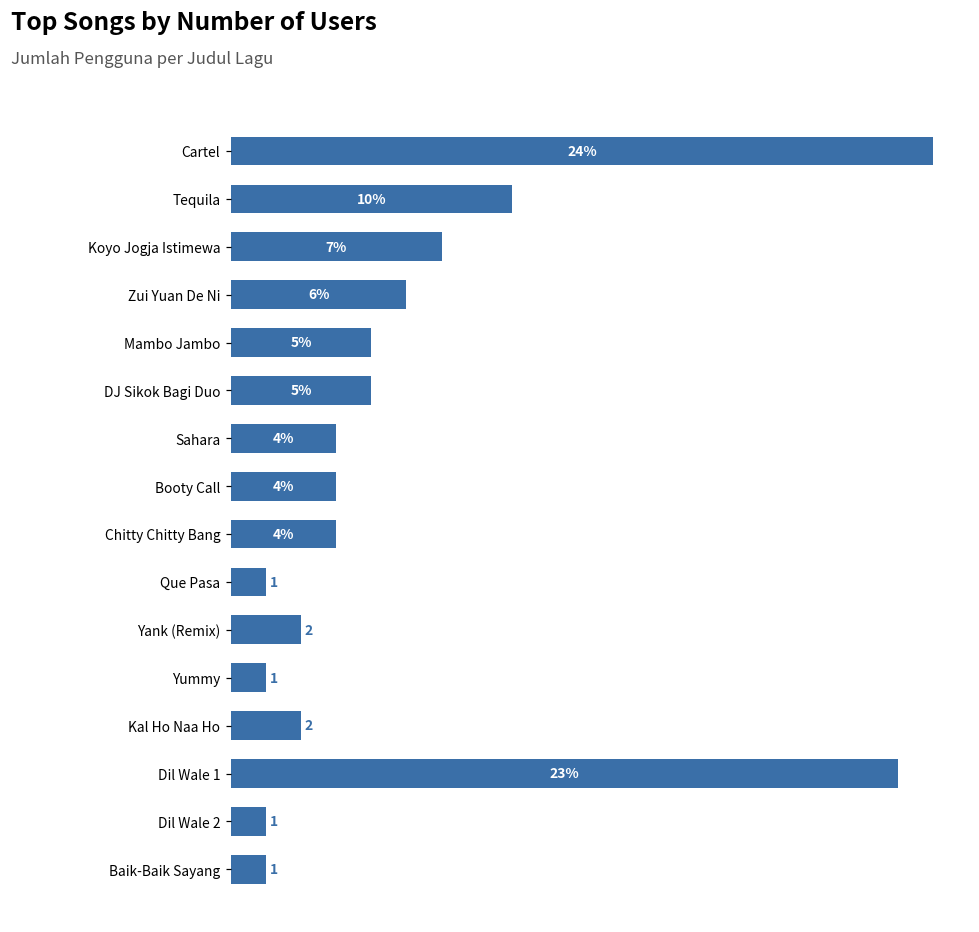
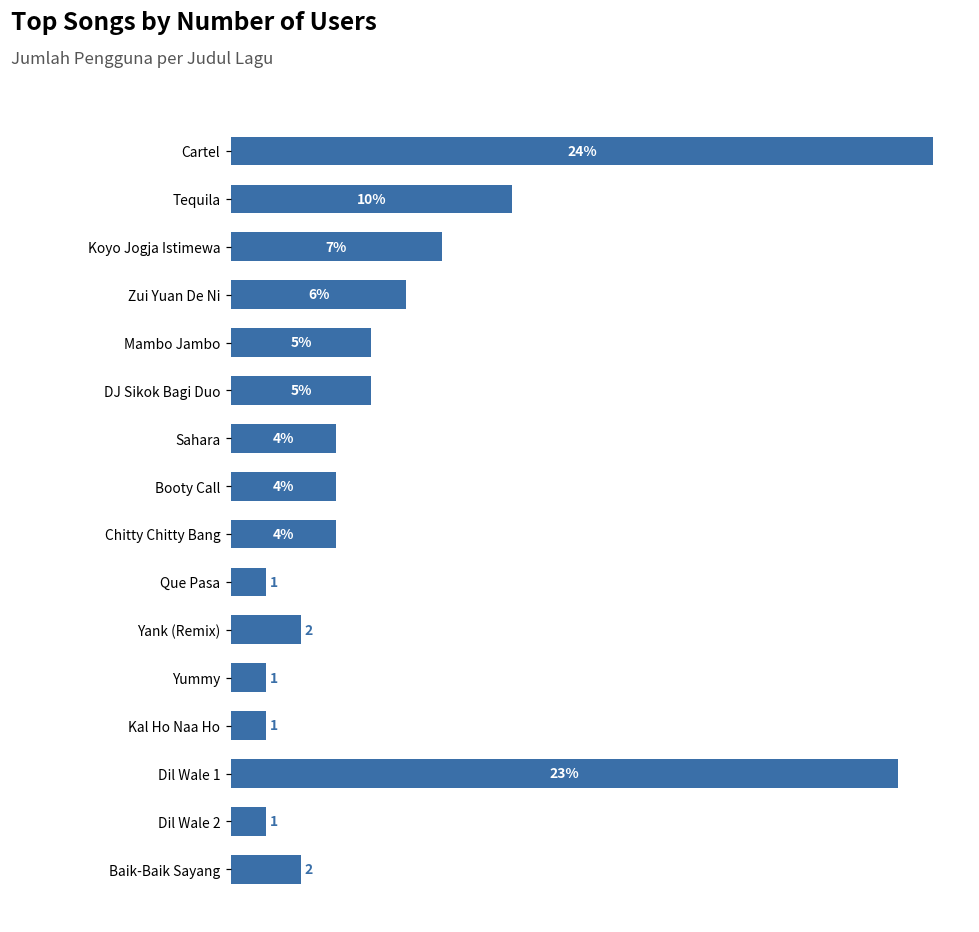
Kal Ho Naa Ho: 2 -> 1
Baik-Baik Sayang: 1 -> 2
